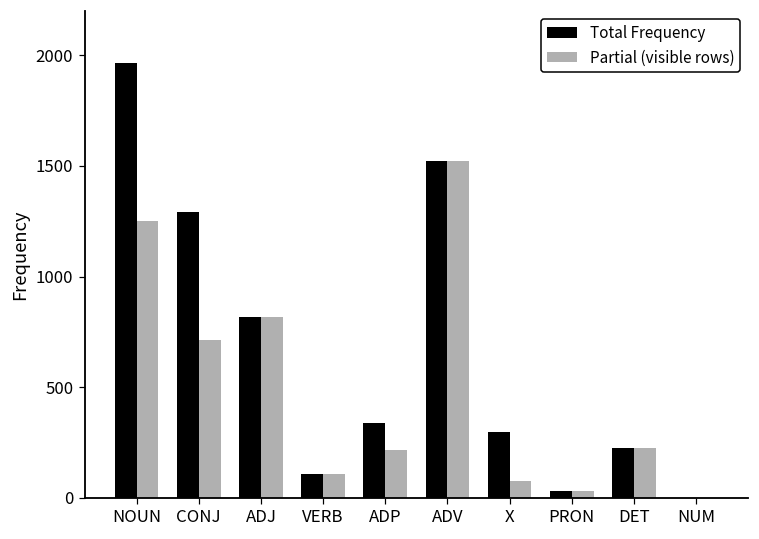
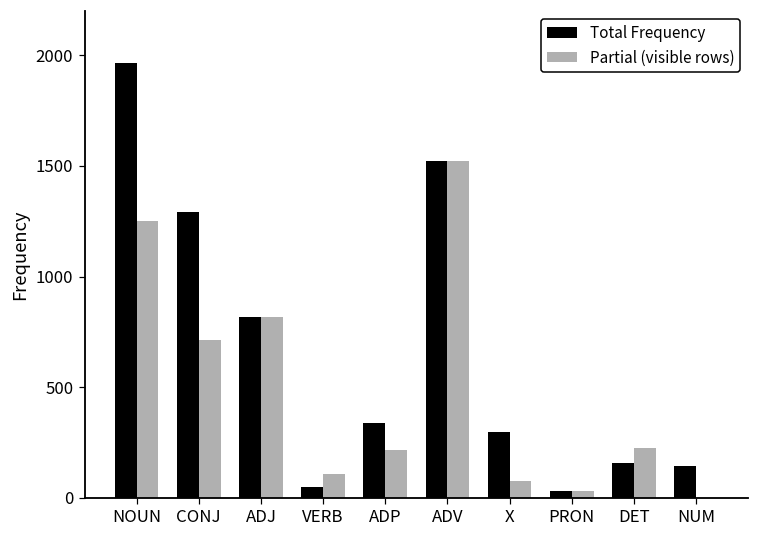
Total Frequency, VERB: 110 -> 50
Total Frequency, DET: 220 -> 160
Total Frequency, NUM: 0 -> 150
